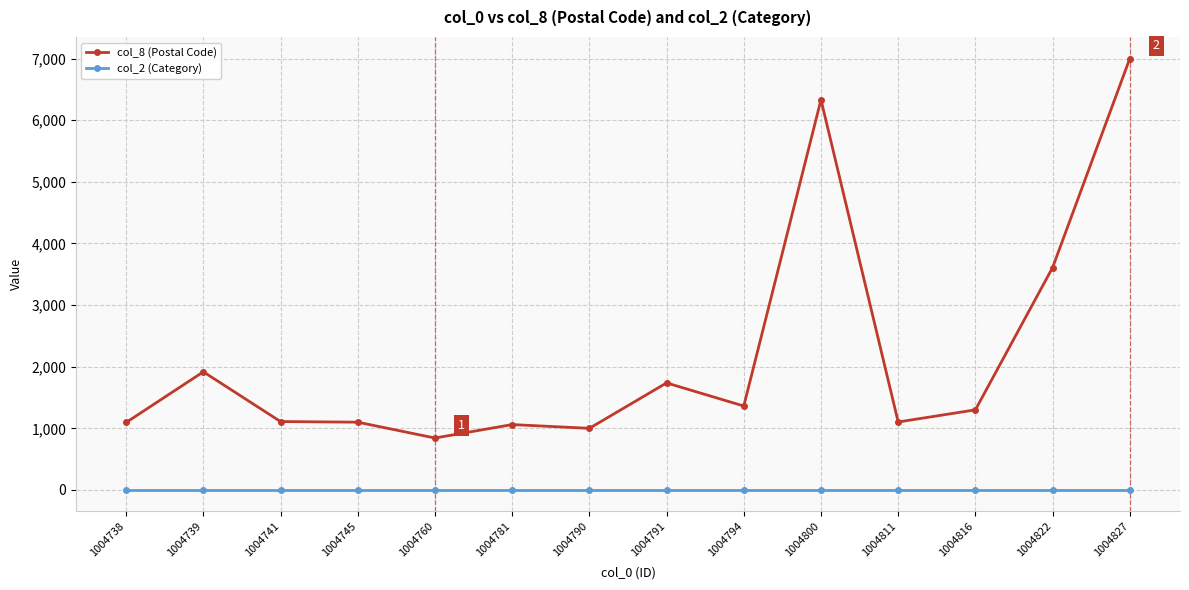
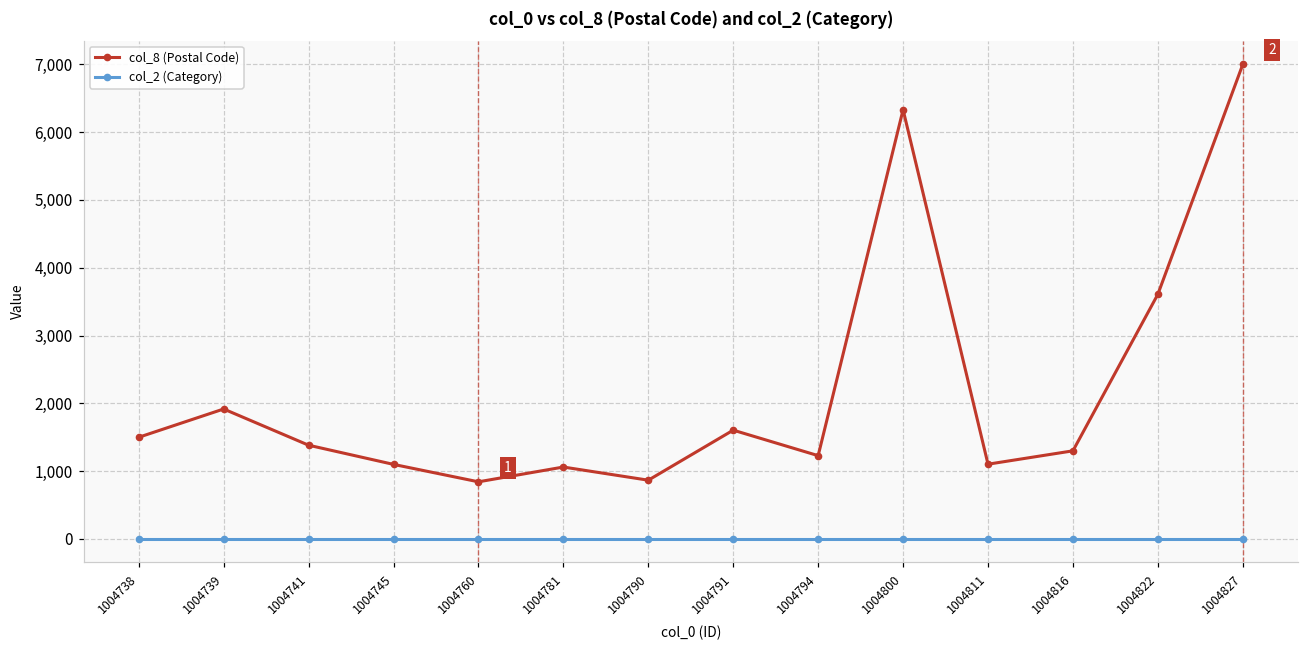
col_8 (Postal Code), 1004738: 1,100 -> 1,500
col_8 (Postal Code), 1004741: 1,100 -> 1,400
col_8 (Postal Code), 1004790: 1,000 -> 900
col_8 (Postal Code), 1004791: 1,700 -> 1,600
col_8 (Postal Code), 1004794: 1,400 -> 1,200
